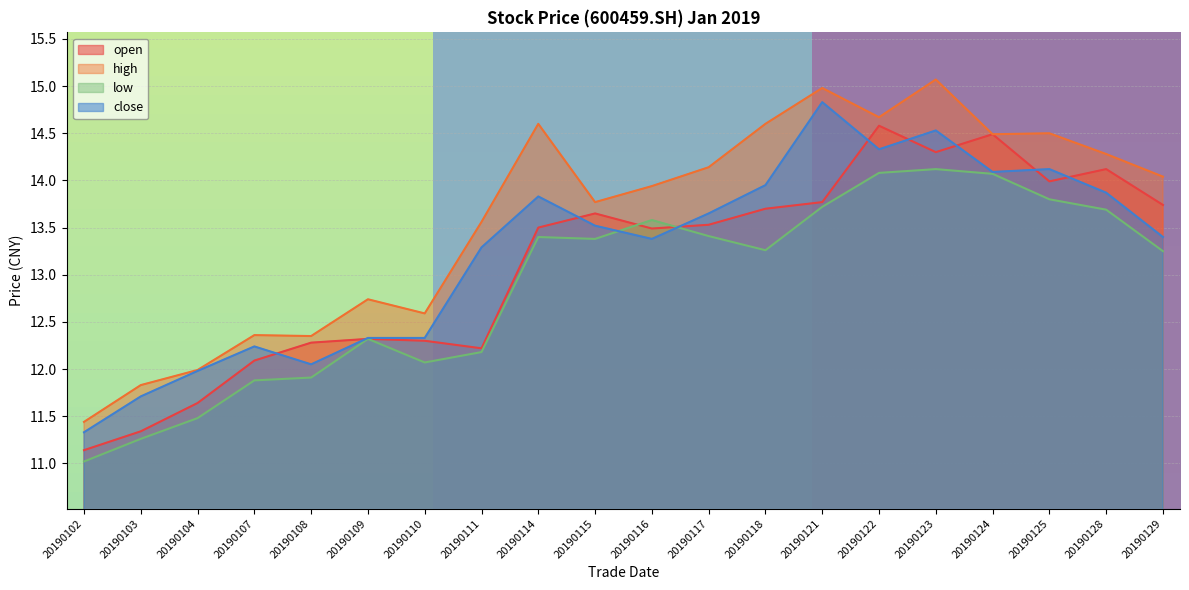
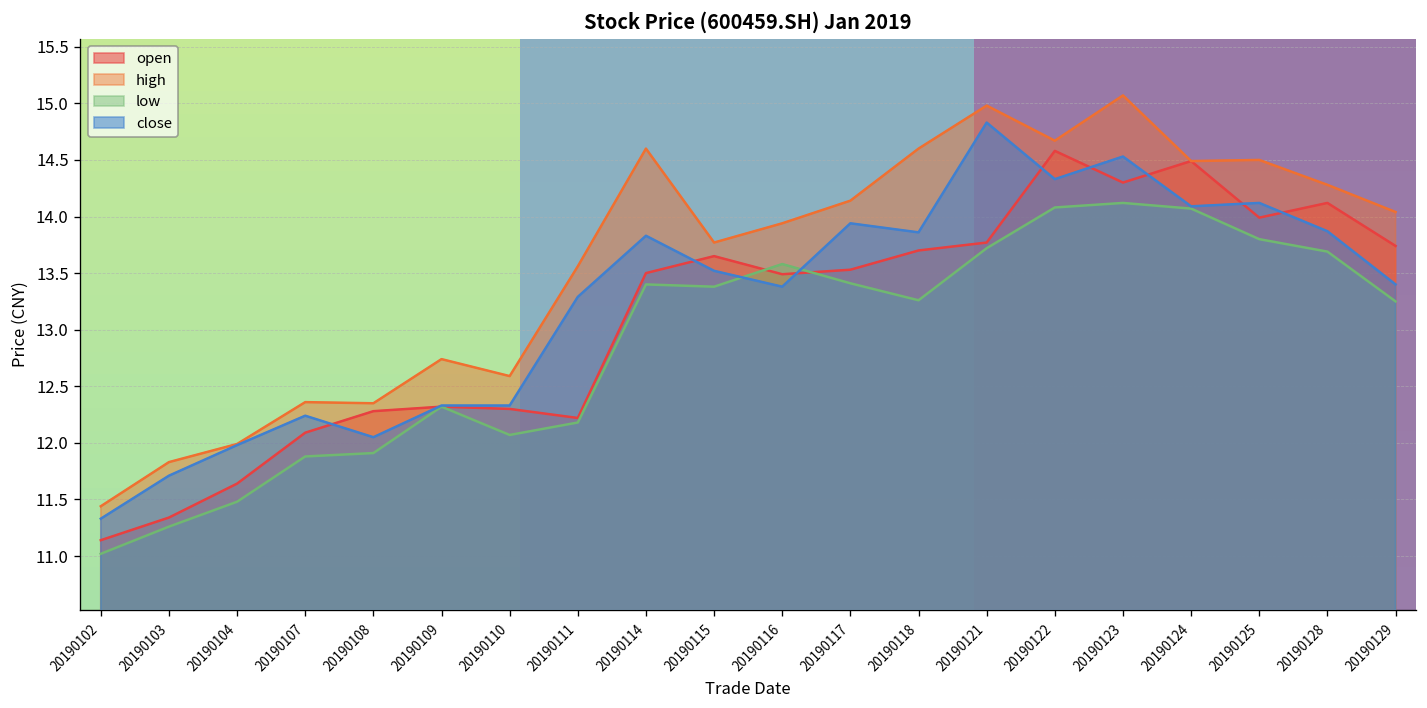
close, 20190117: 13.7 -> 13.9
close, 20190118: 14.0 -> 13.9
